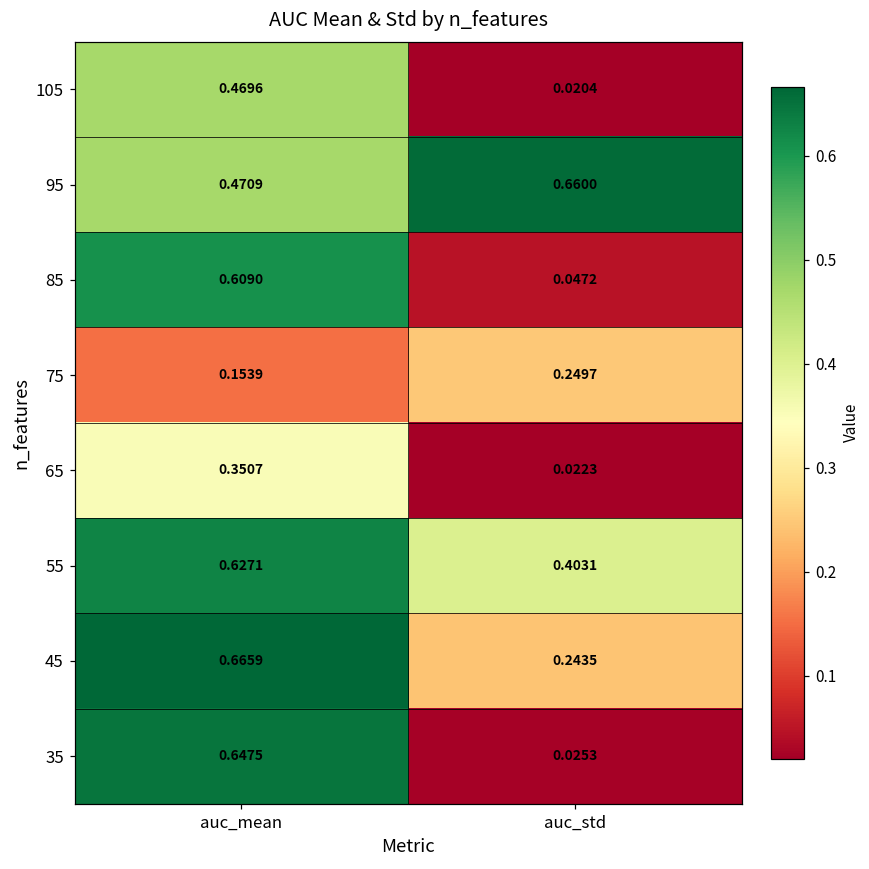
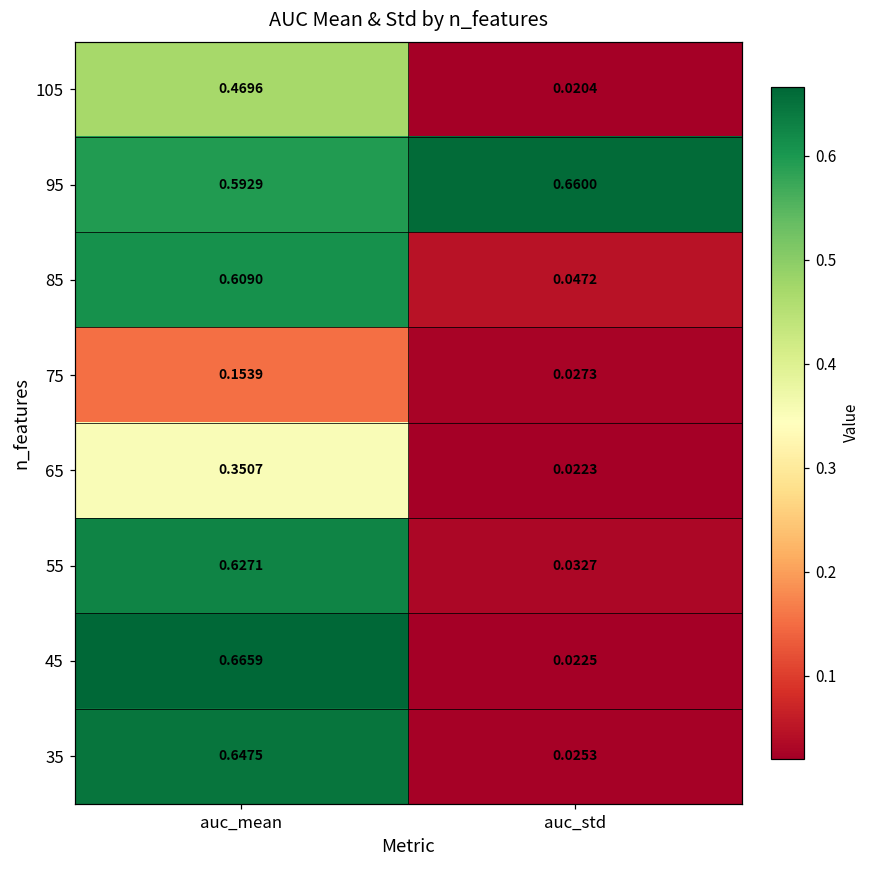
95, auc_mean: 0.4709 -> 0.5929
75, auc_std: 0.2497 -> 0.0273
55, auc_std: 0.4031 -> 0.0327
45, auc_std: 0.2435 -> 0.0225
